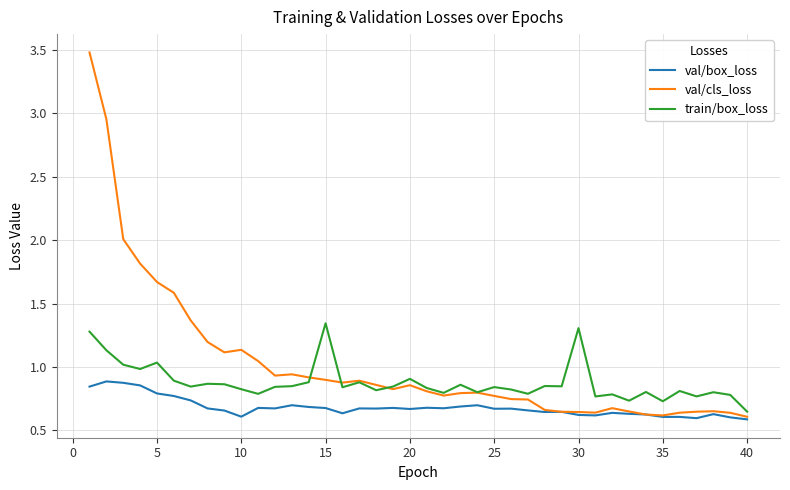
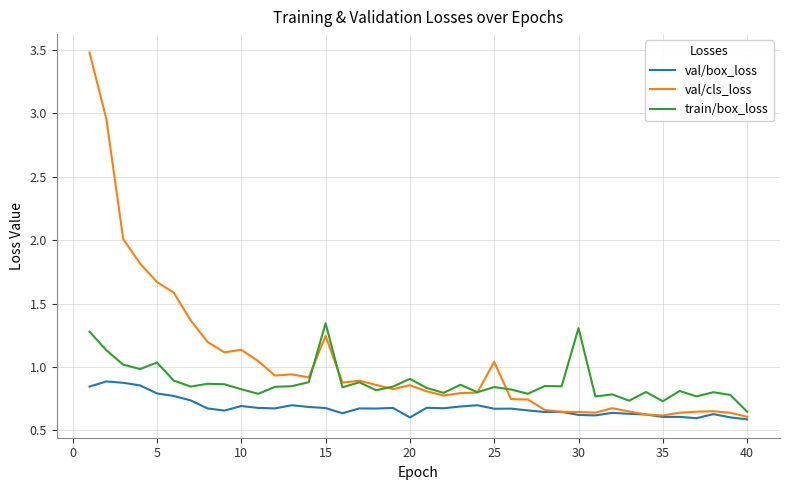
val/box_loss, 10: 0.61 -> 0.69
val/cls_loss, 15: 0.90 -> 1.25
val/box_loss, 20: 0.67 -> 0.60
val/cls_loss, 25: 0.77 -> 1.04
